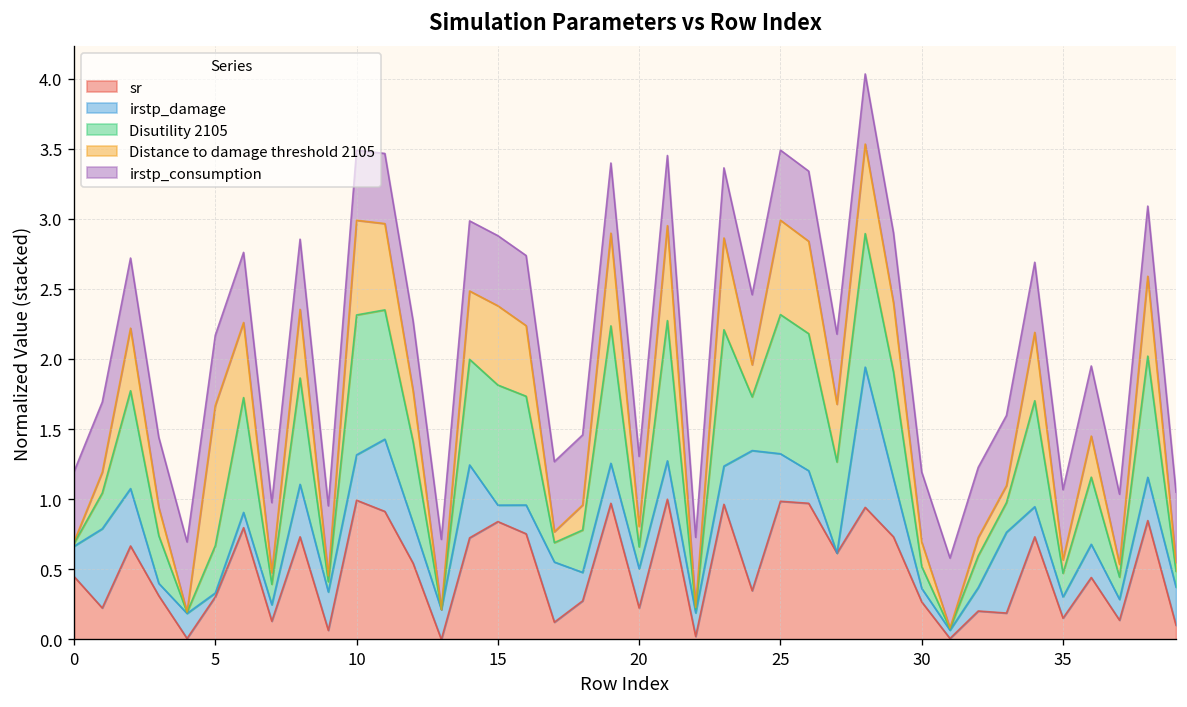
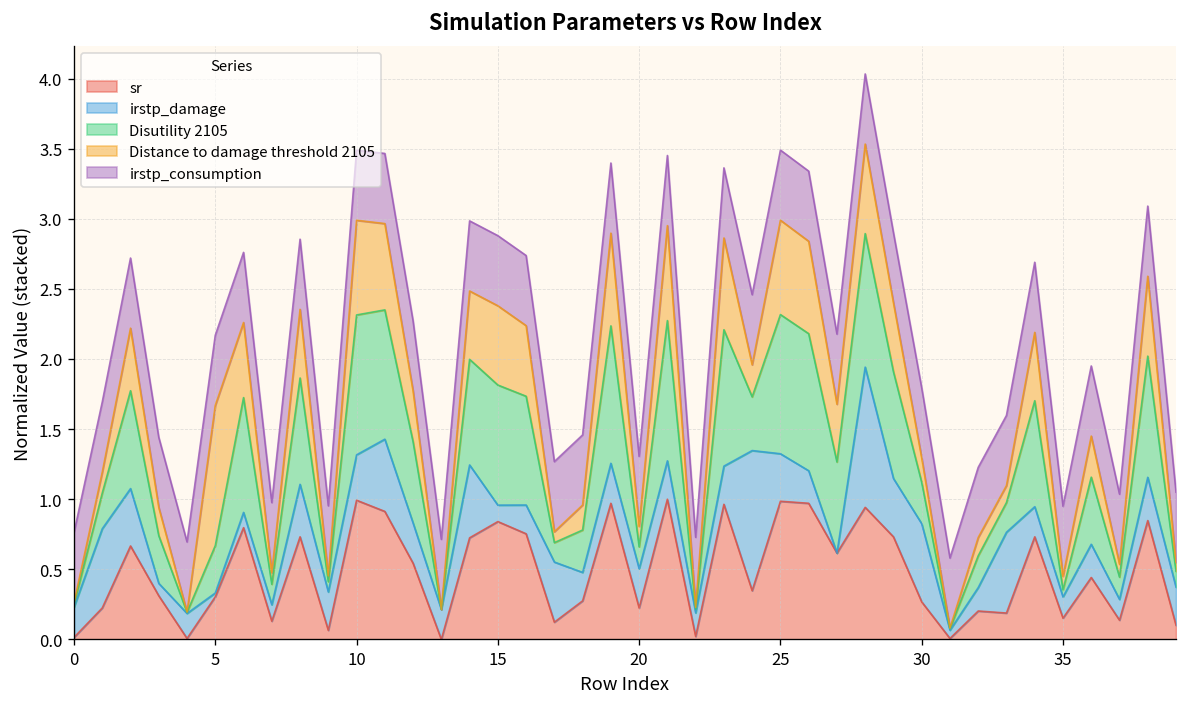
sr, 0: 0.45 -> 0.01
irstp_damage, 30: 0.10 -> 0.56
Disutility 2105, 30: 0.16 -> 0.29
Disutility 2105, 35: 0.17 -> 0.05
